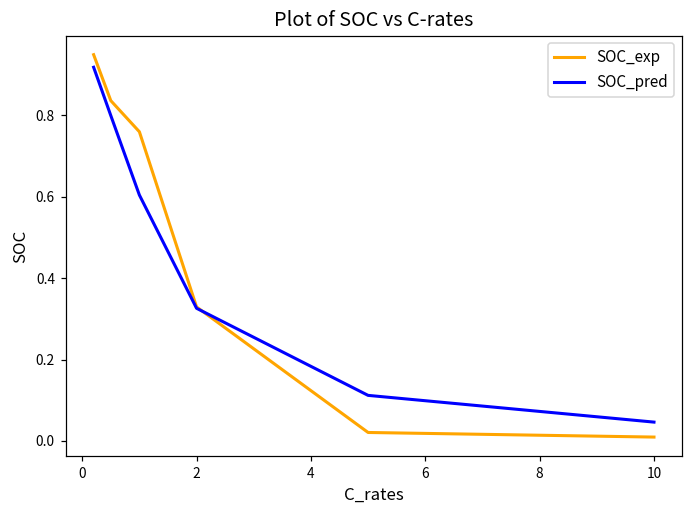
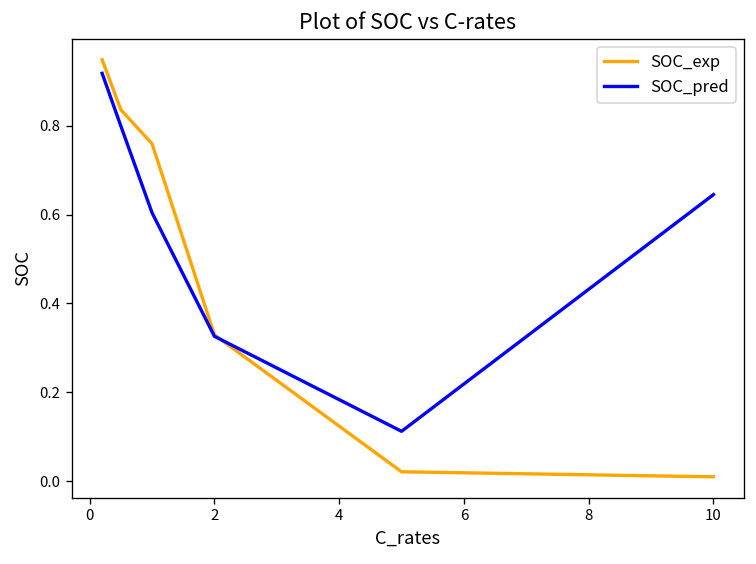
SOC_pred, 10: 0.05 -> 0.65
